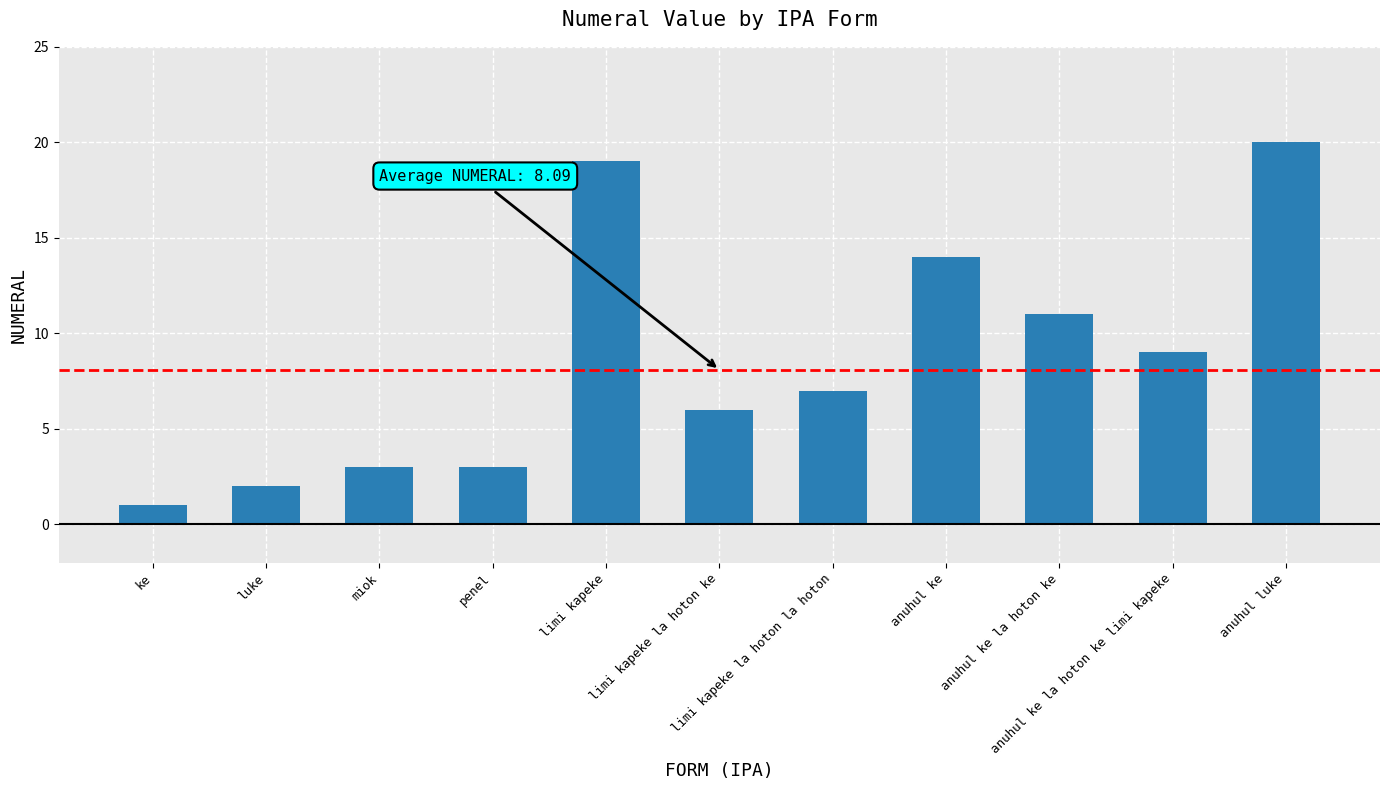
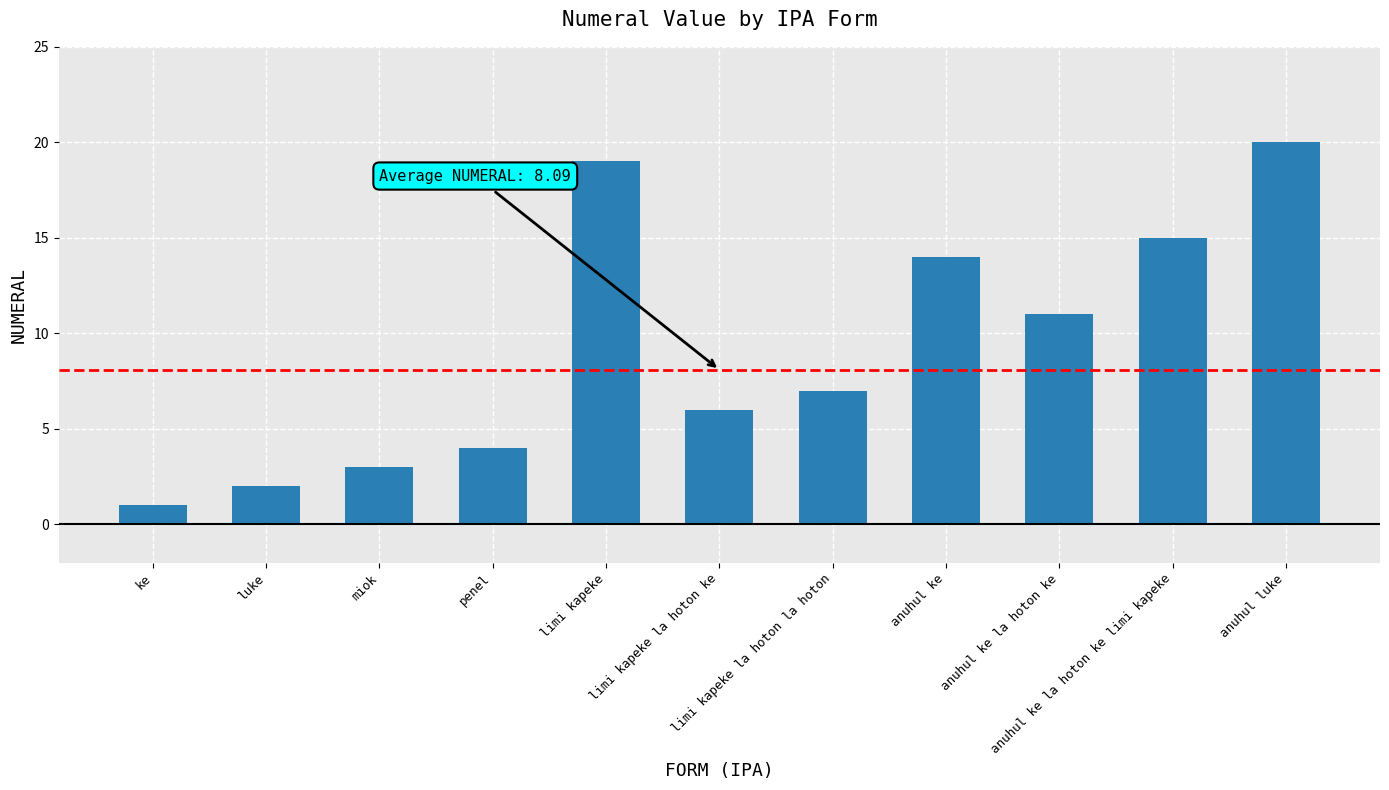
penel: 3 -> 4
anuhul ke la hoton ke limi kapeke: 9 -> 15
